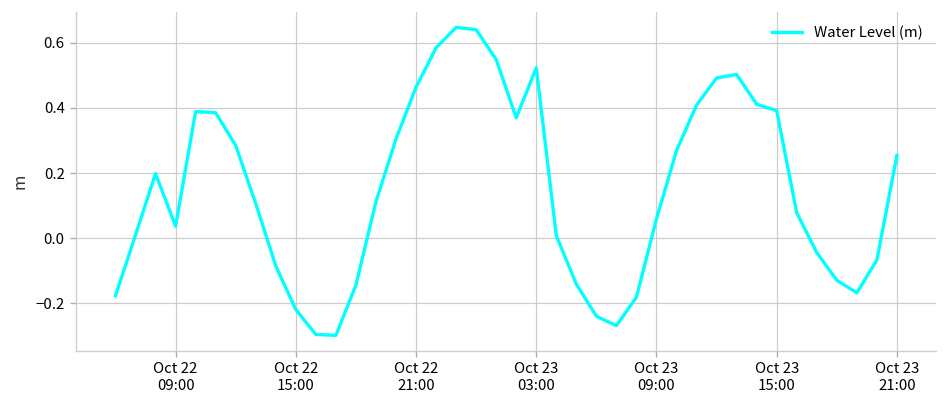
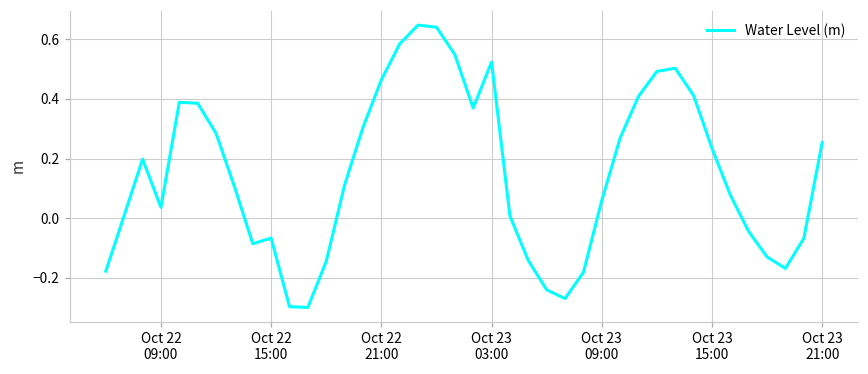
Oct 22 15:00: -0.22 -> -0.07
Oct 23 15:00: 0.39 -> 0.23
